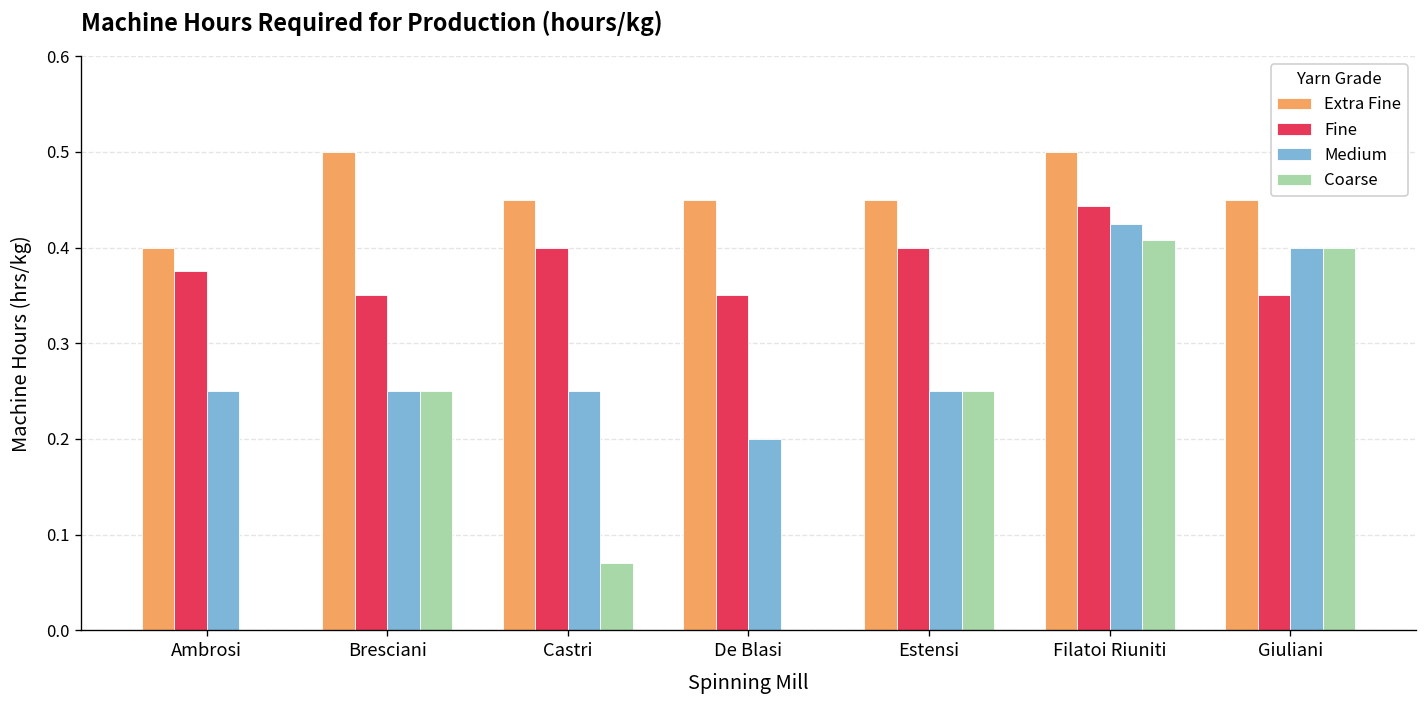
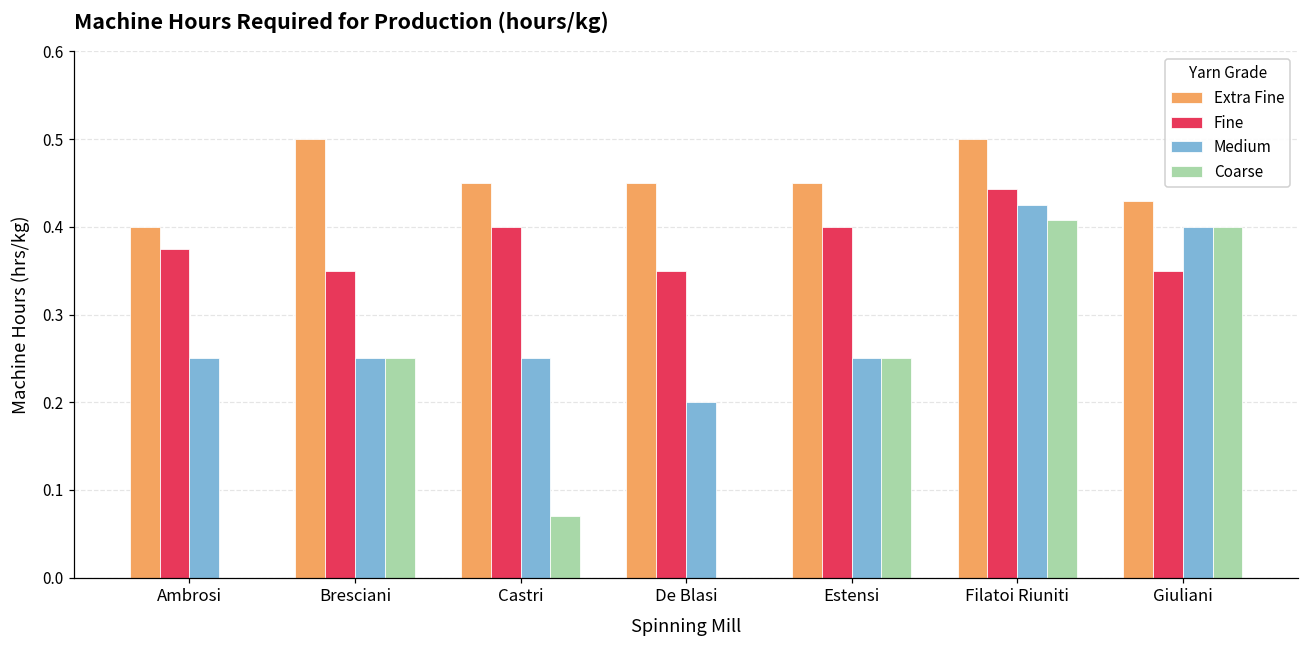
Extra Fine, Giuliani: 0.45 -> 0.43
